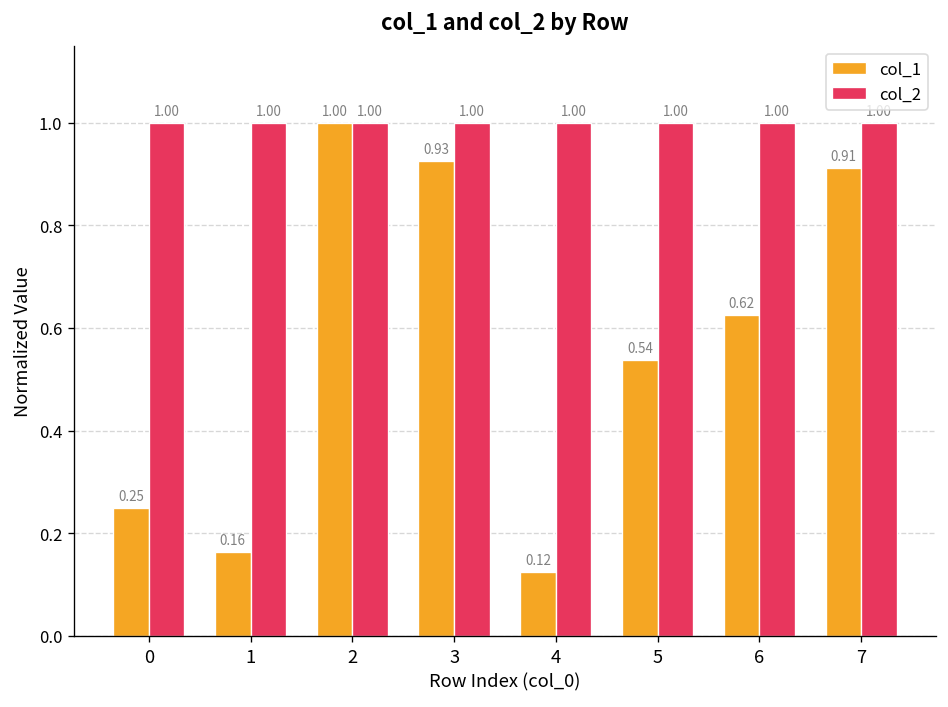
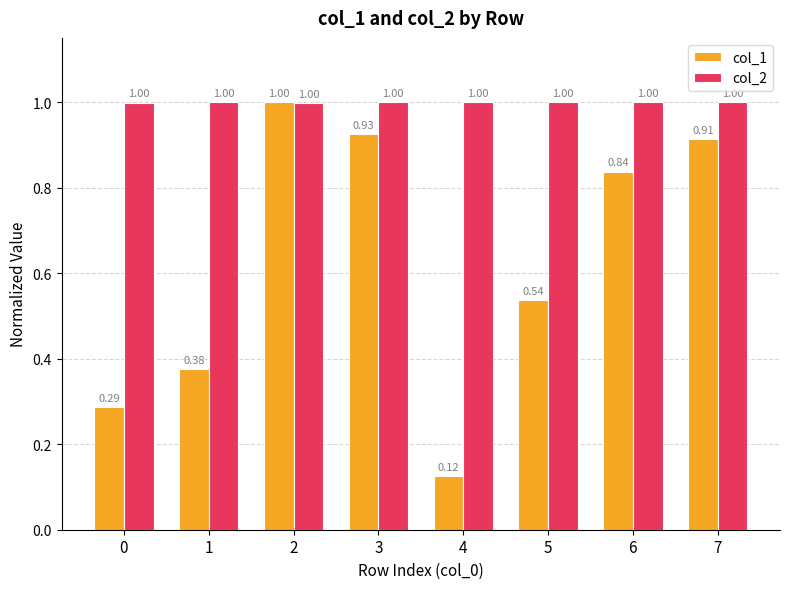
col_1, 0: 0.25 -> 0.29
col_1, 1: 0.16 -> 0.38
col_1, 6: 0.62 -> 0.84
